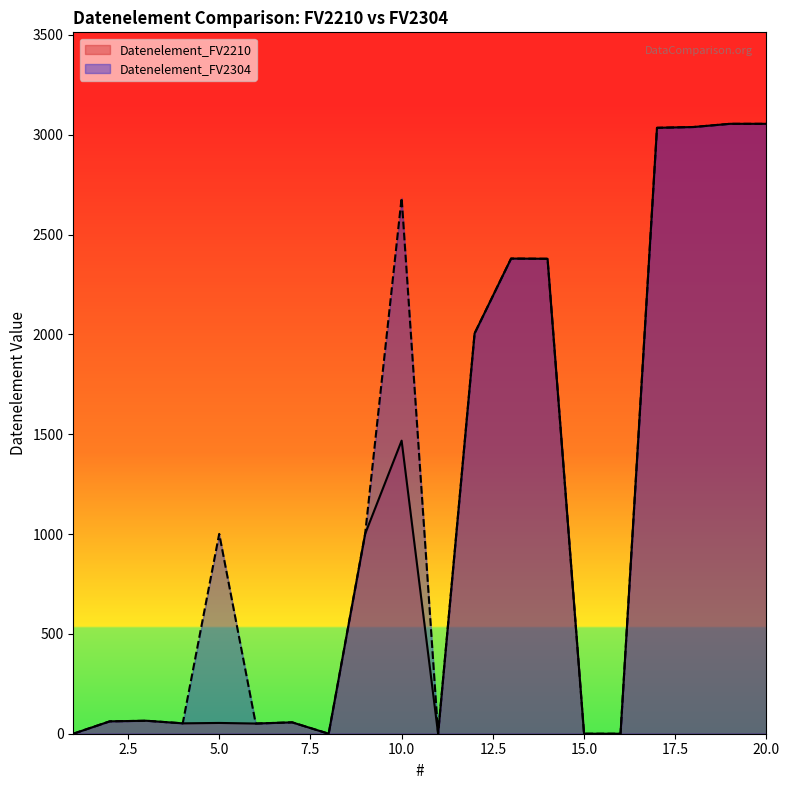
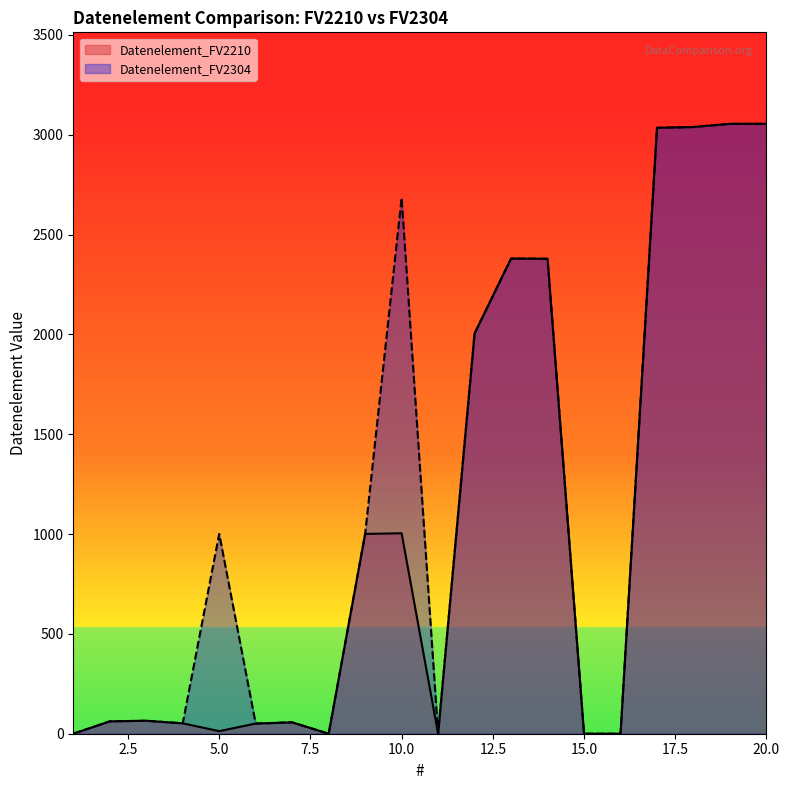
Datenelement_FV2210, 5.0: 50 -> 10
Datenelement_FV2210, 10.0: 1470 -> 1000
